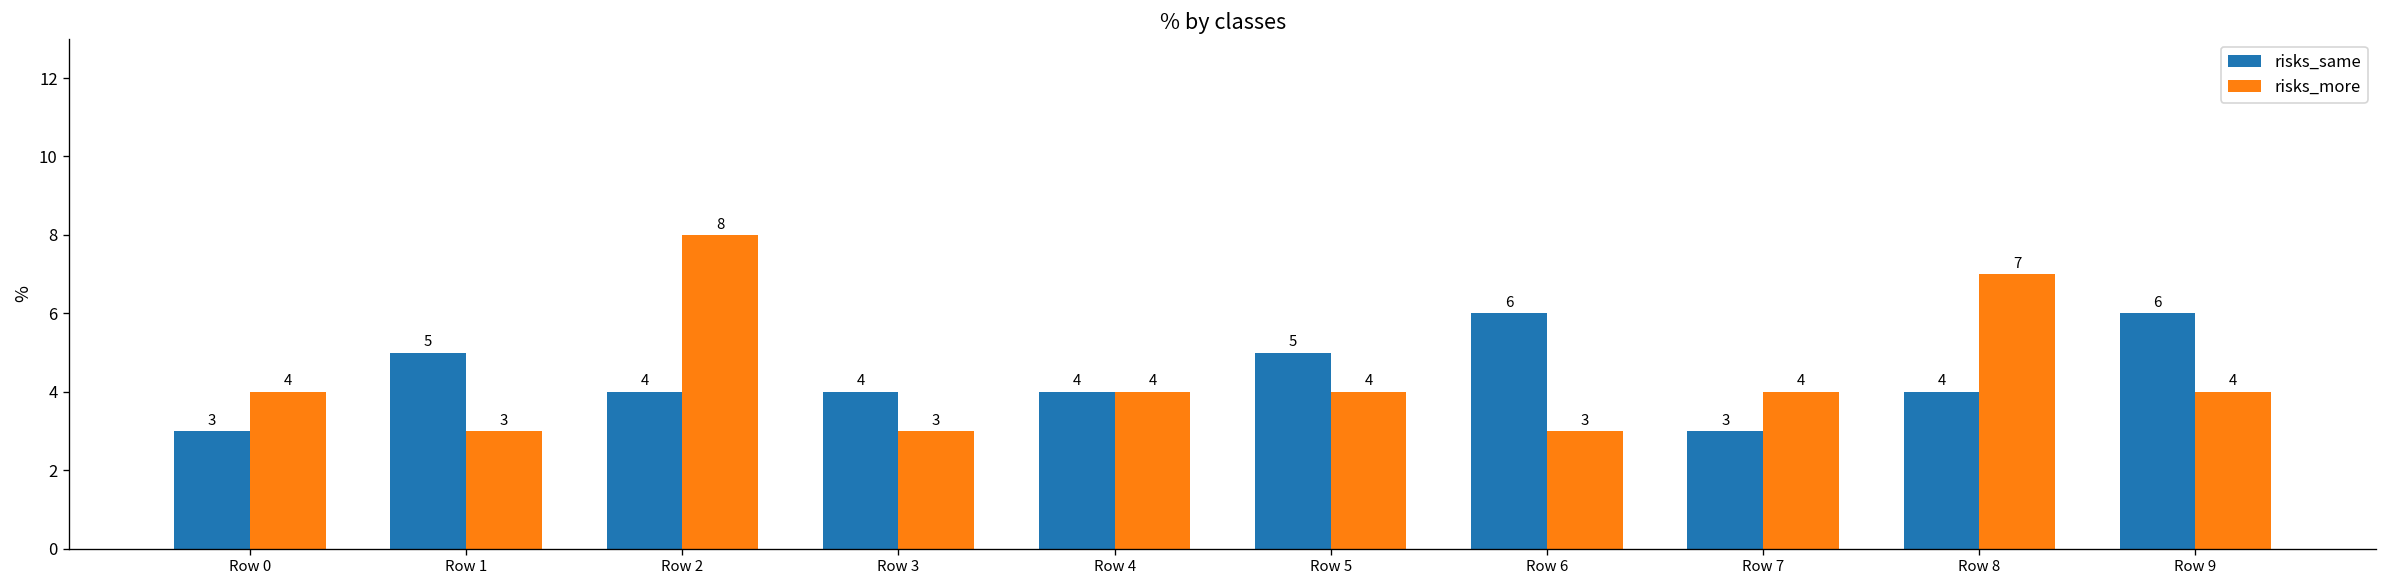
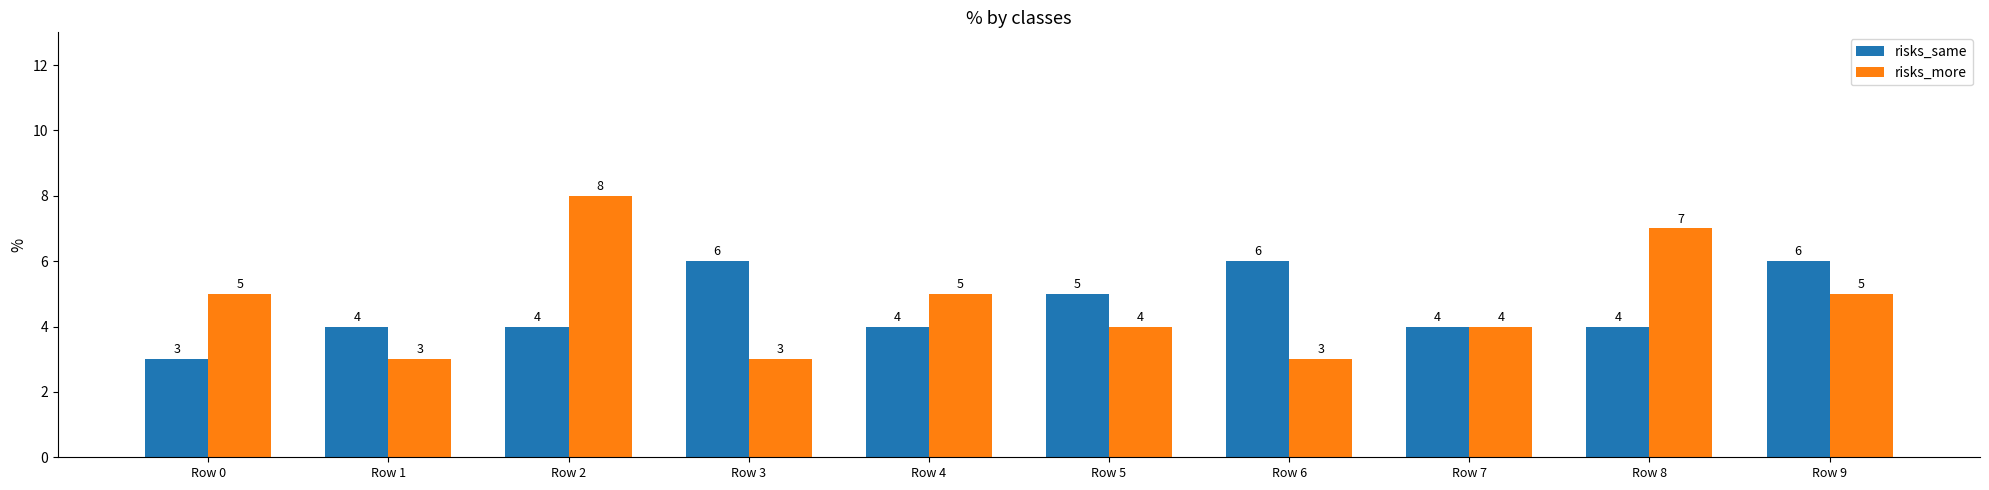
risks_more, Row 0: 4 -> 5
risks_same, Row 1: 5 -> 4
risks_same, Row 3: 4 -> 6
risks_more, Row 4: 4 -> 5
risks_same, Row 7: 3 -> 4
risks_more, Row 9: 4 -> 5
